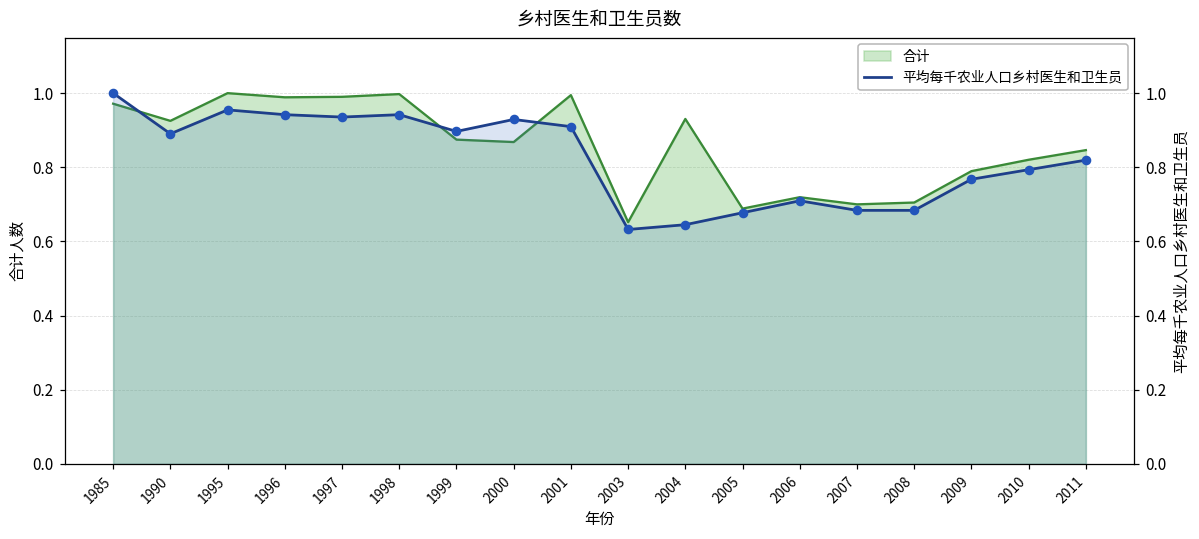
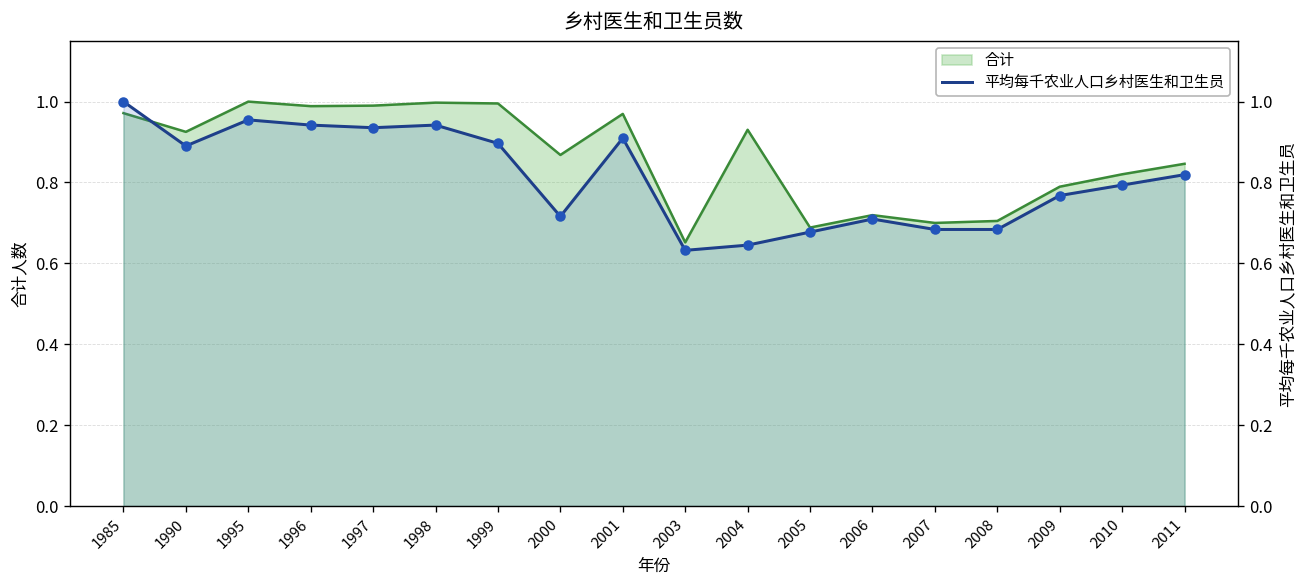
合计, 1999: 0.87 -> 1.00
合计, 2001: 0.99 -> 0.97
平均每千农业人口乡村医生和卫生员, 2000: 0.93 -> 0.72
